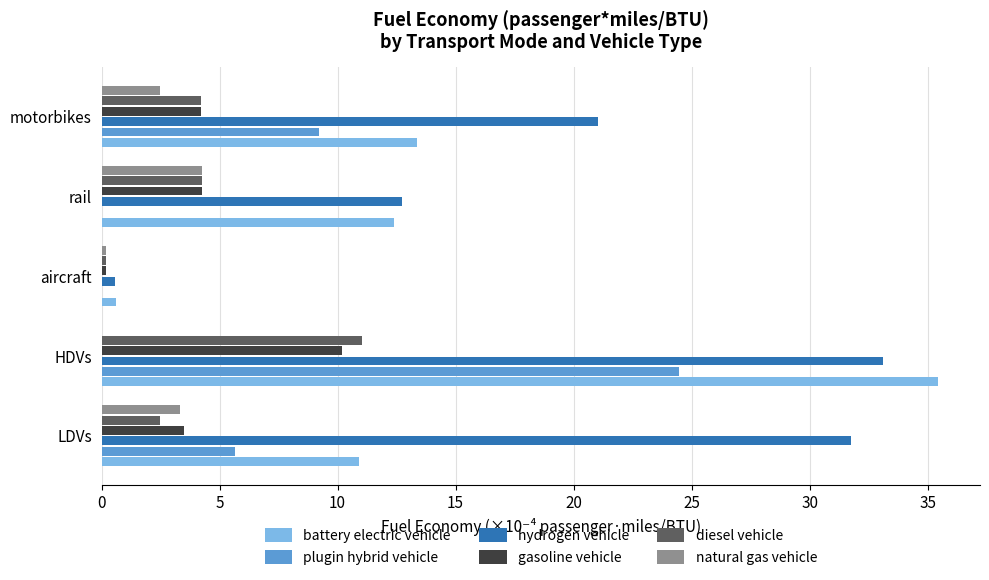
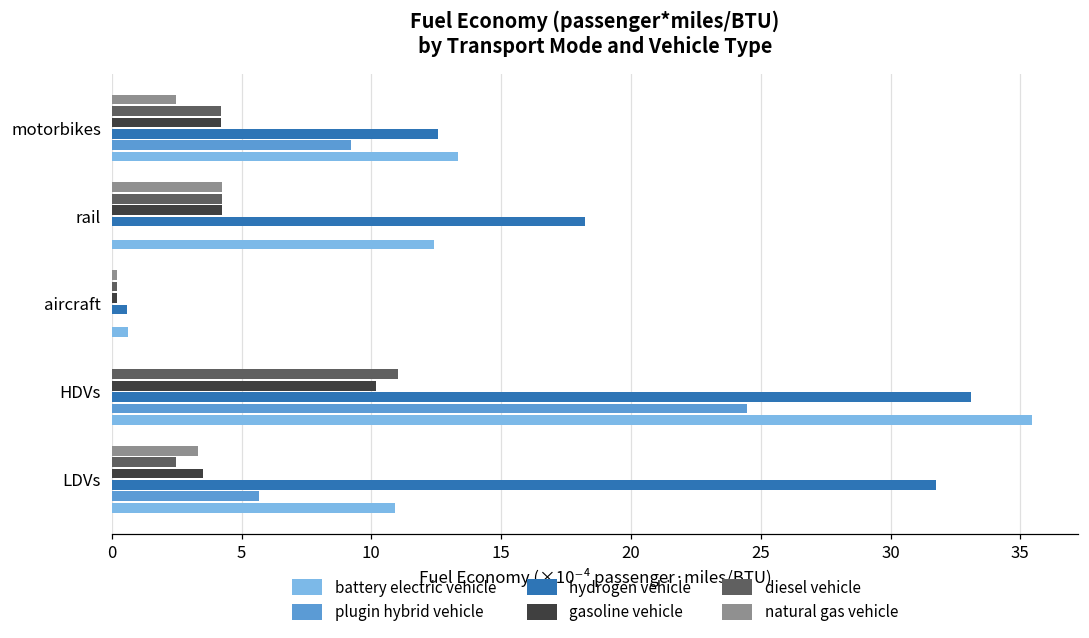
hydrogen vehicle, motorbikes: 21.1 -> 12.6
hydrogen vehicle, rail: 12.7 -> 18.2
